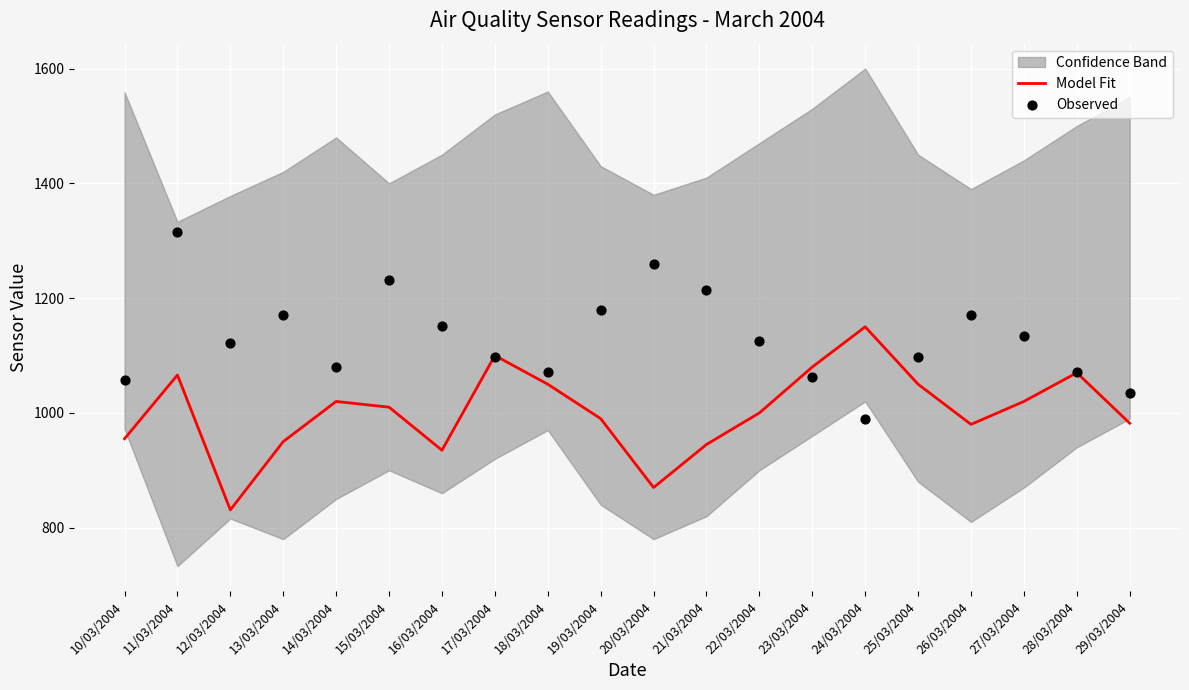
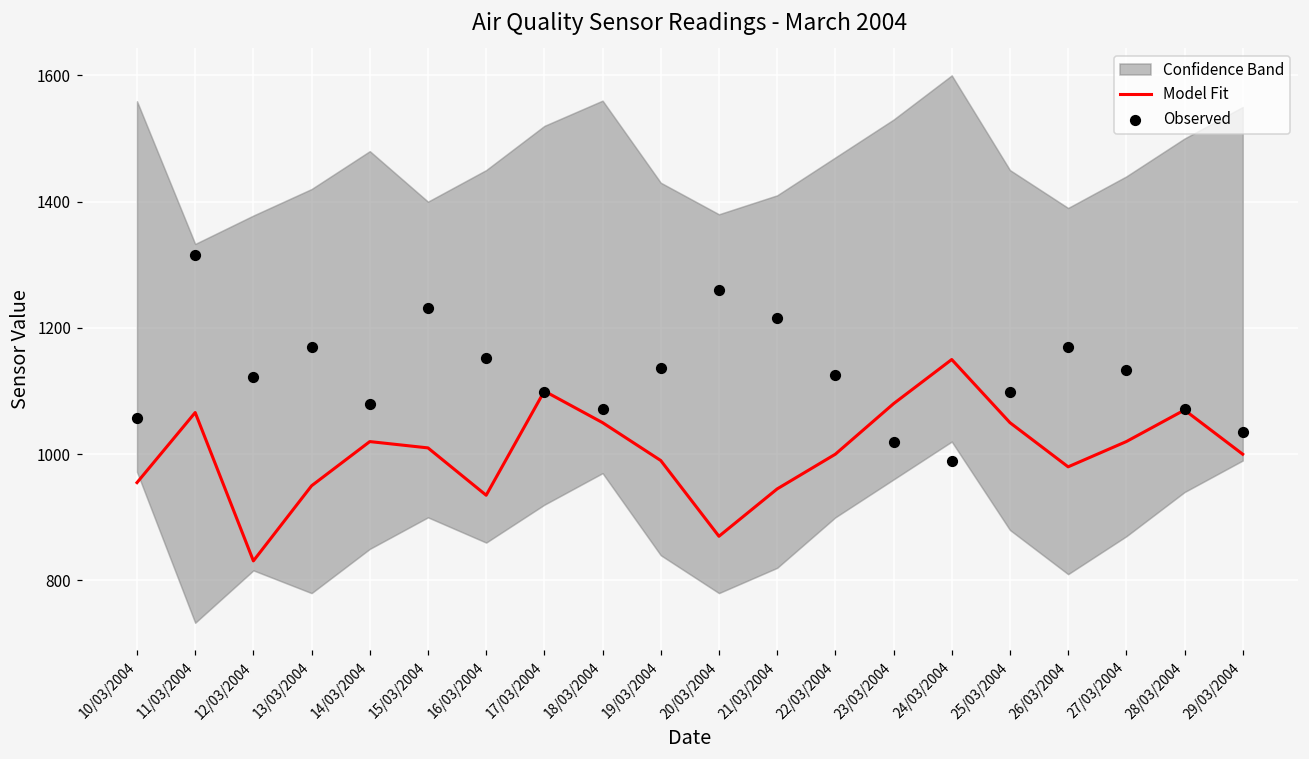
Observed, 19/03/2004: 1180 -> 1140
Observed, 23/03/2004: 1060 -> 1020
Model Fit, 29/03/2004: 980 -> 1000
